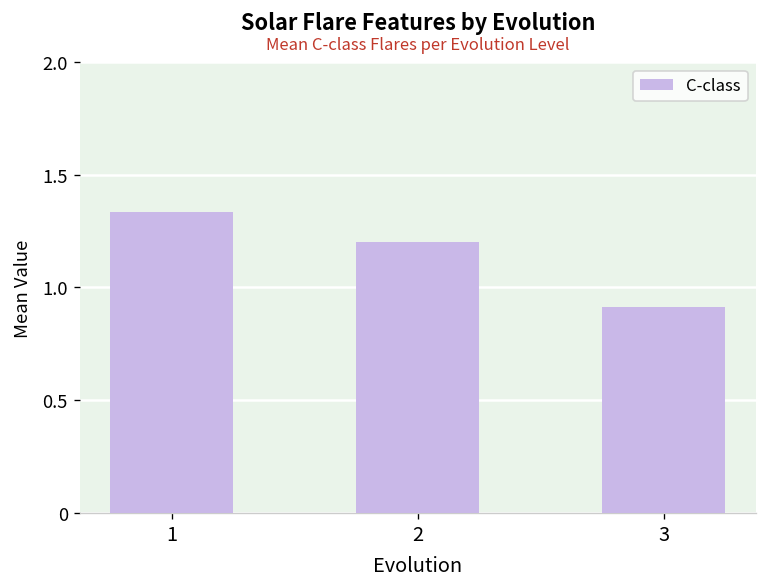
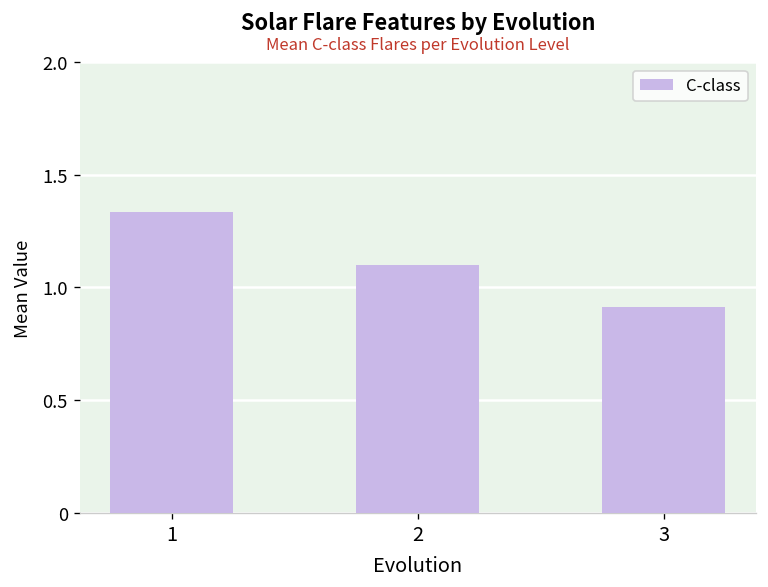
2: 1.2 -> 1.1
